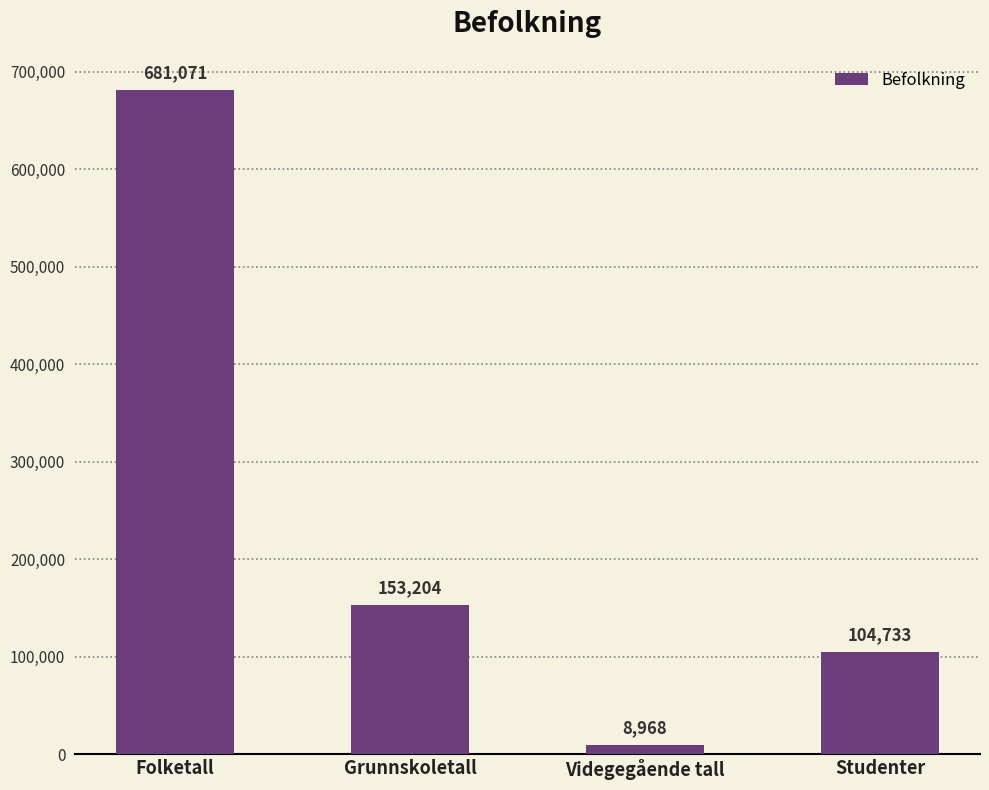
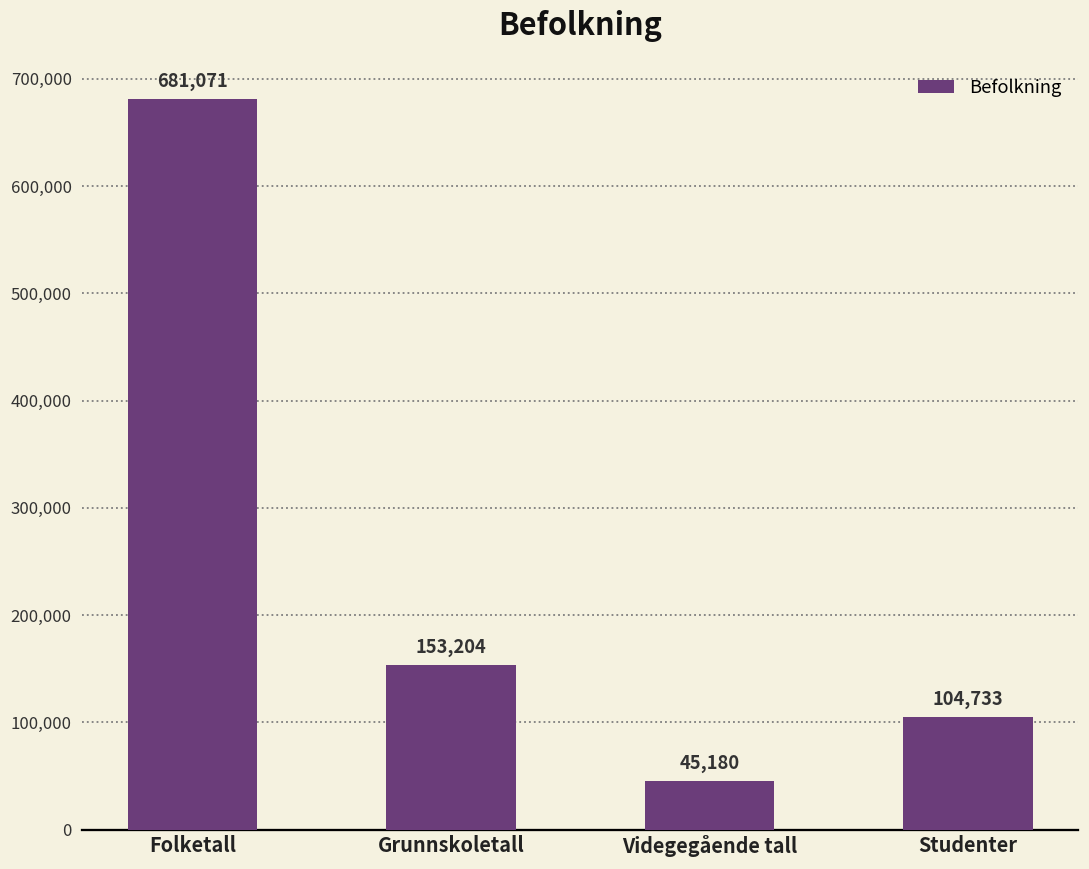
Videgegående tall: 8,968 -> 45,180
